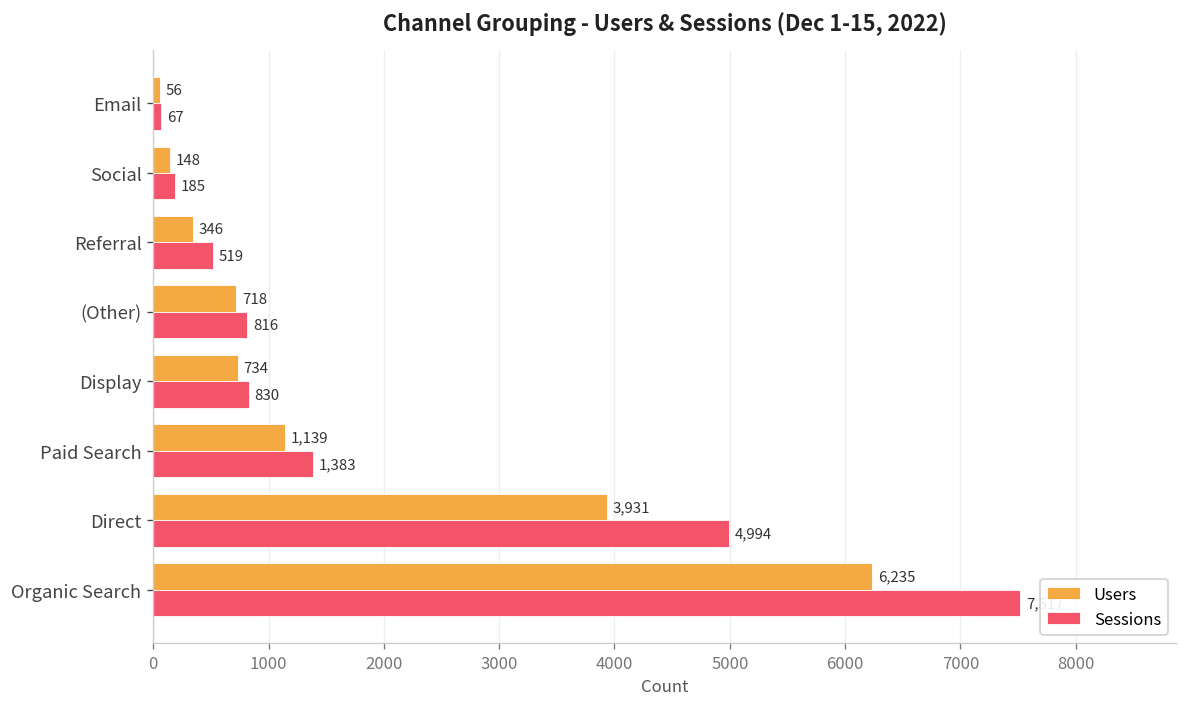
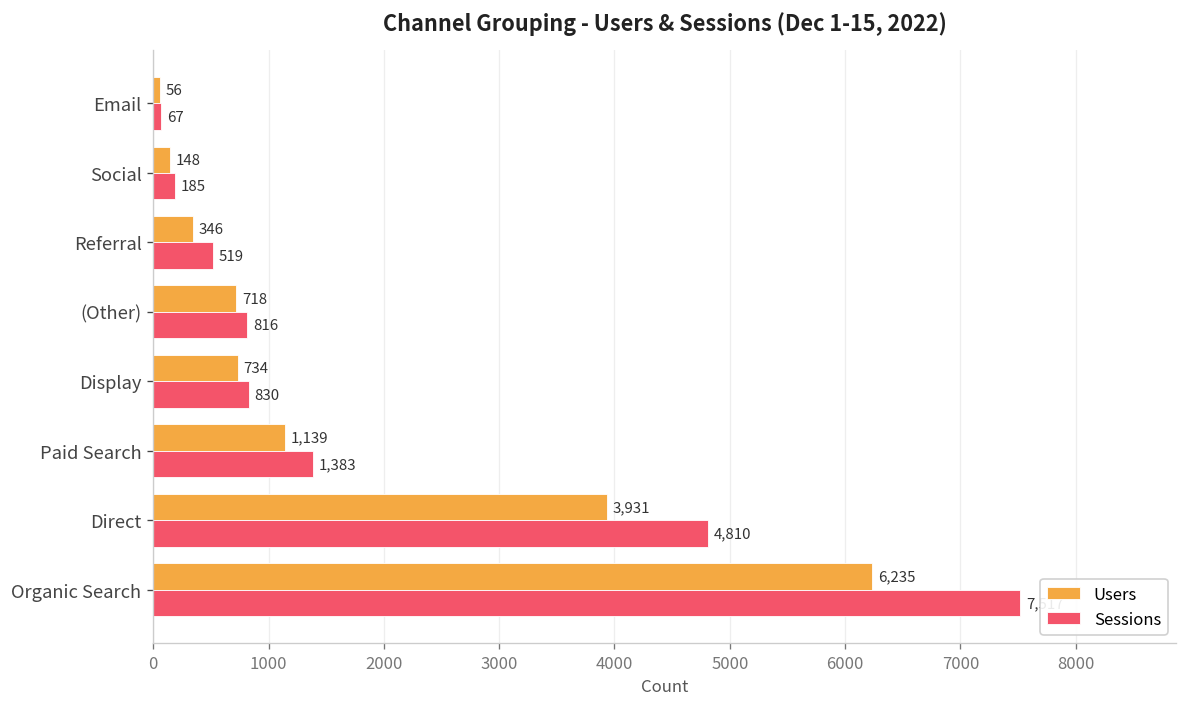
Sessions, Direct: 4,994 -> 4,810
